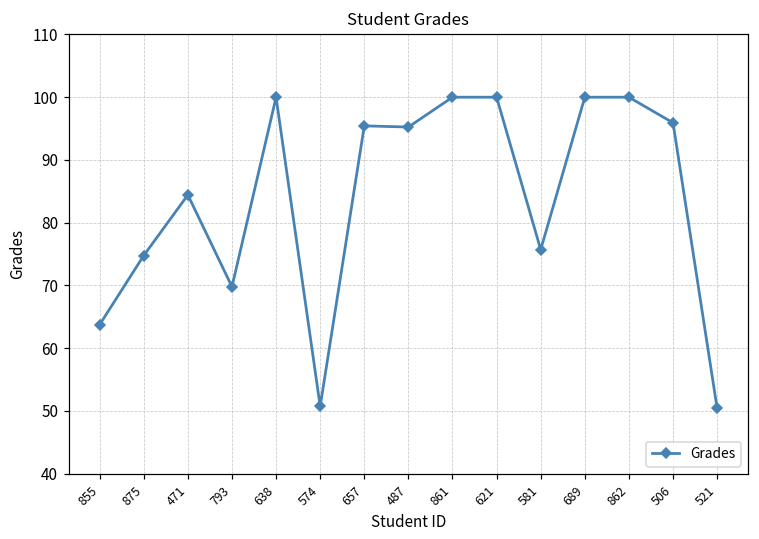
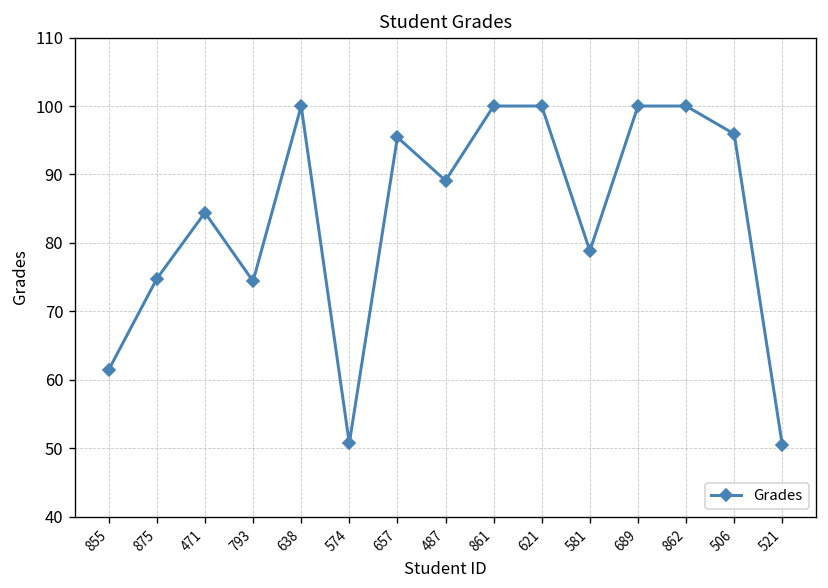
855: 64 -> 61
793: 70 -> 74
487: 95 -> 89
581: 76 -> 79
